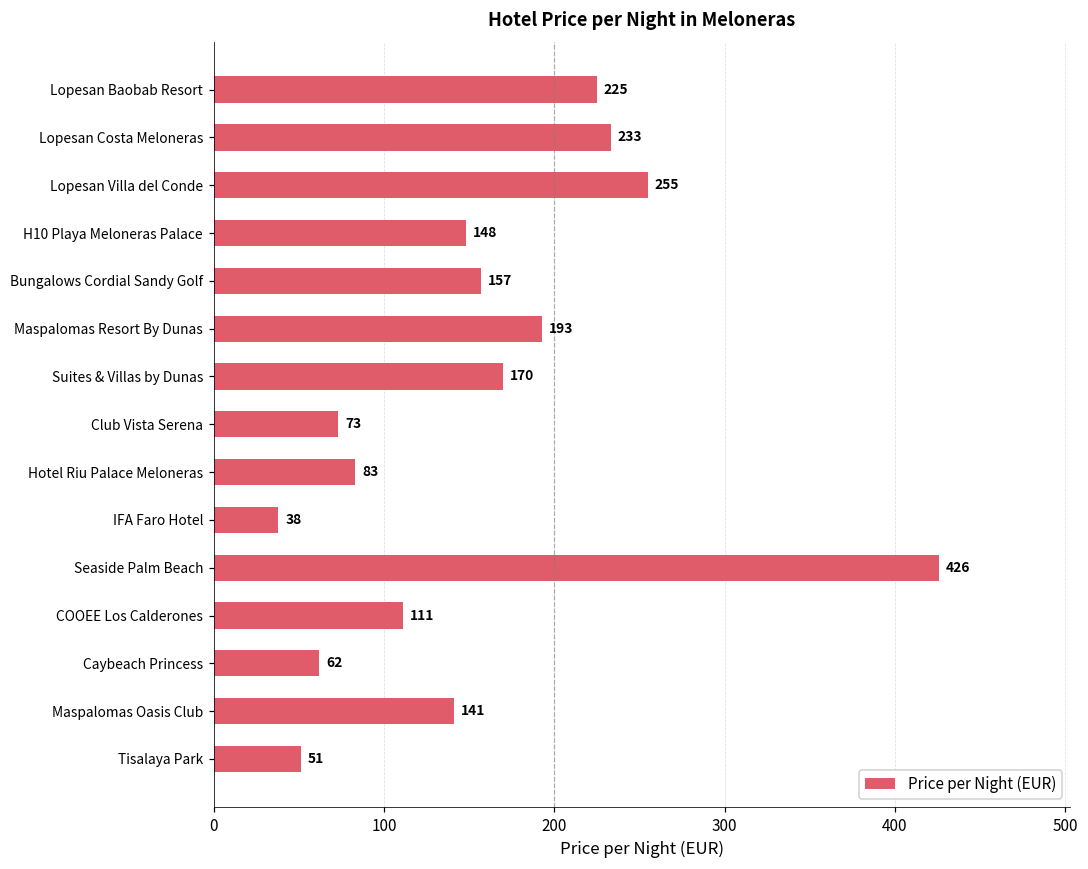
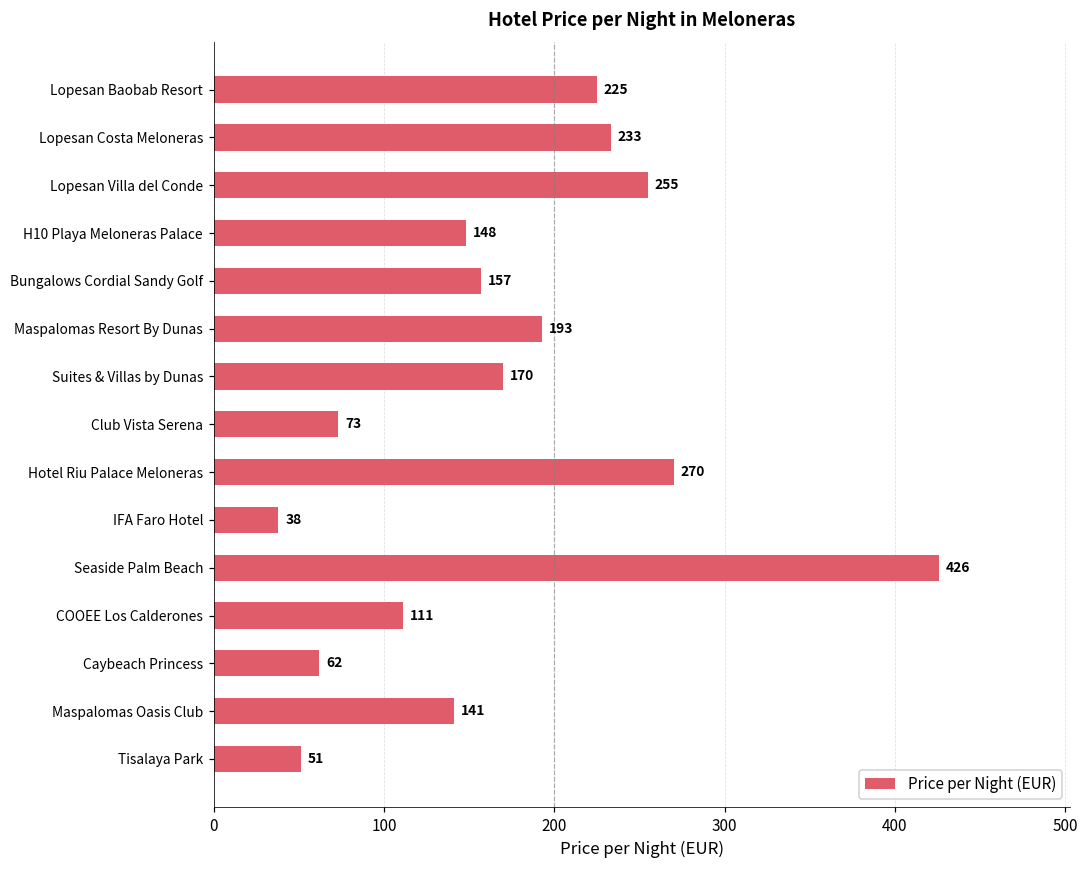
Hotel Riu Palace Meloneras: 83 -> 270
